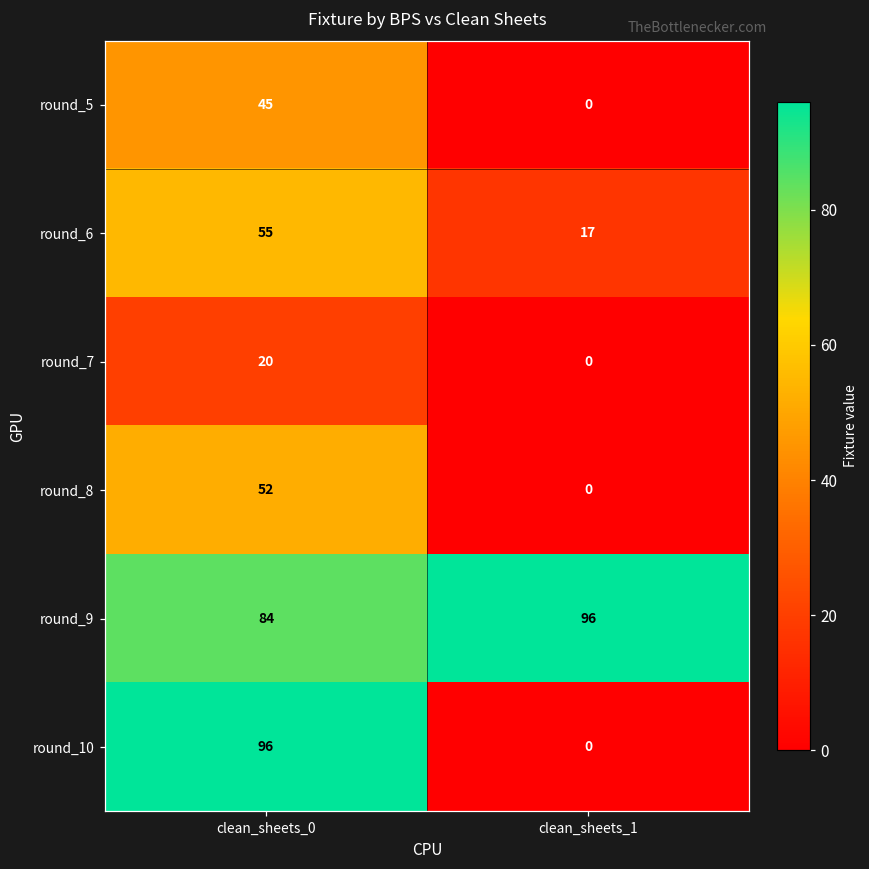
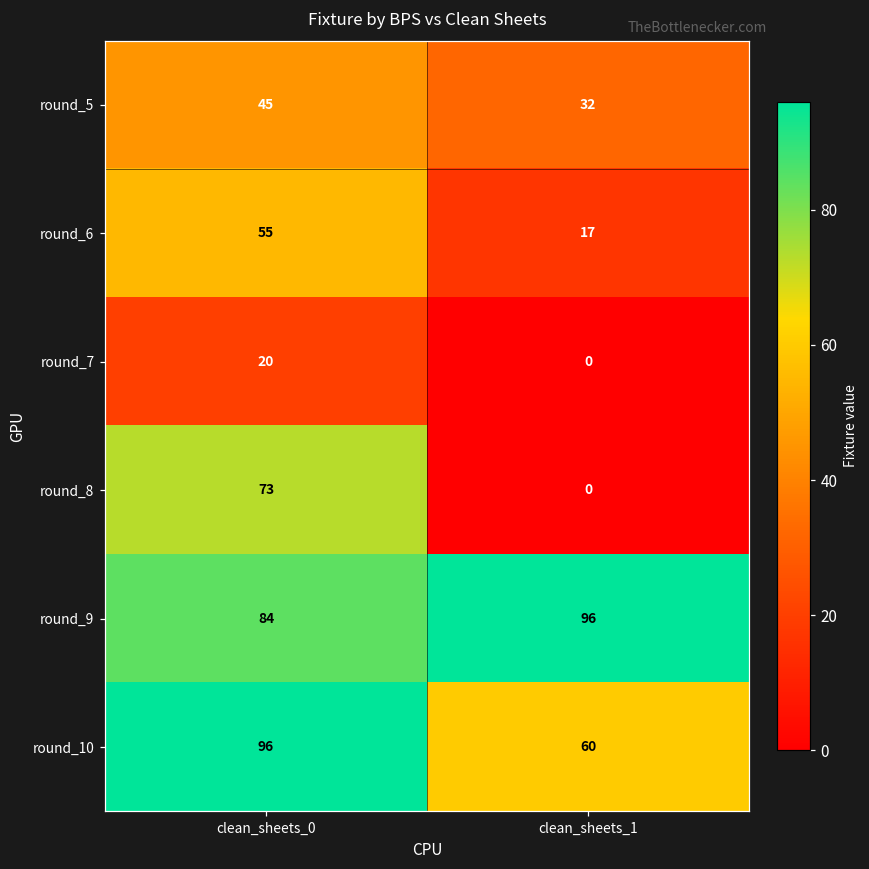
round_5, clean_sheets_1: 0 -> 32
round_8, clean_sheets_0: 52 -> 73
round_10, clean_sheets_1: 0 -> 60
